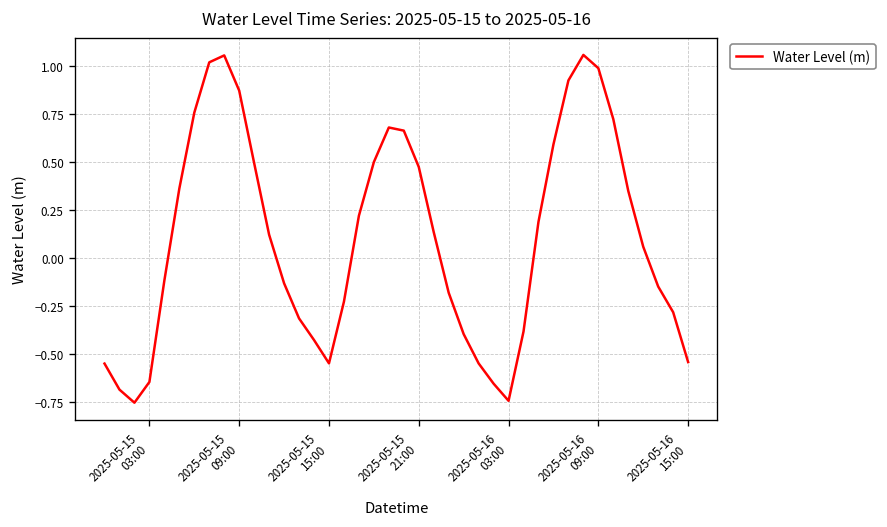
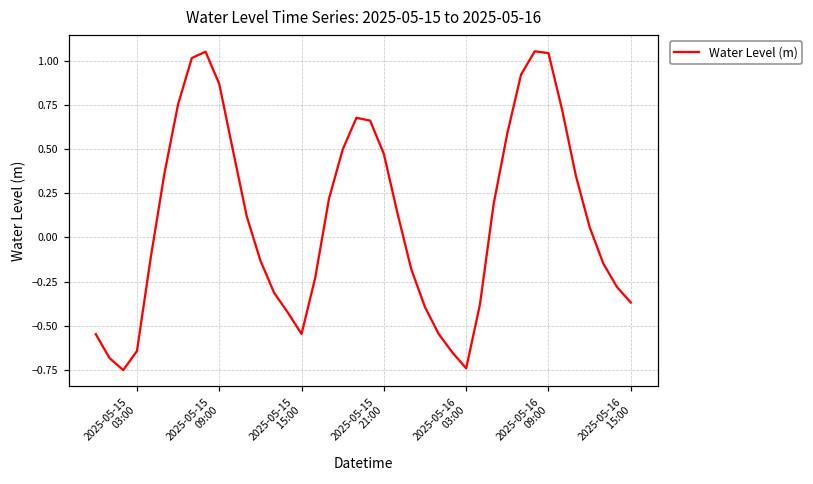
2025-05-16 09:00: 0.99 -> 1.05
2025-05-16 15:00: -0.54 -> -0.37
